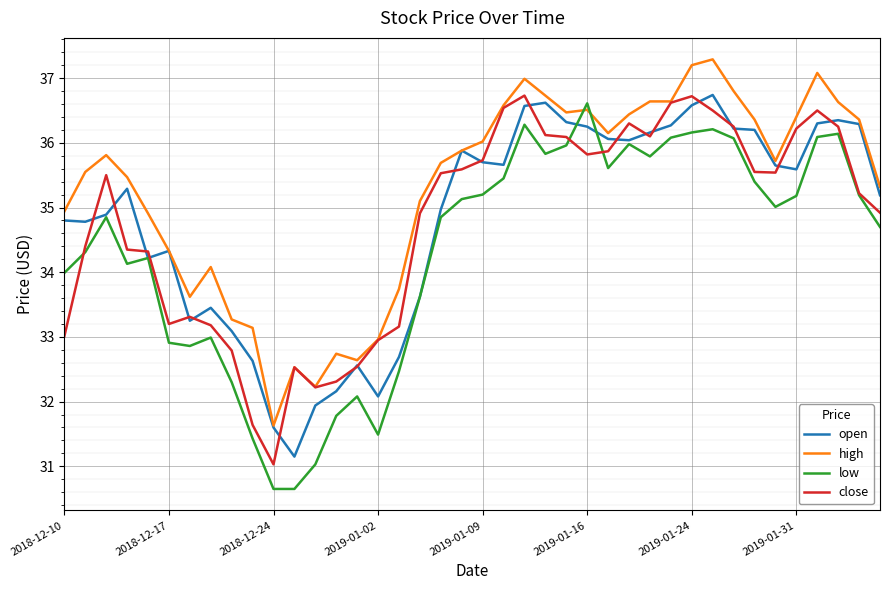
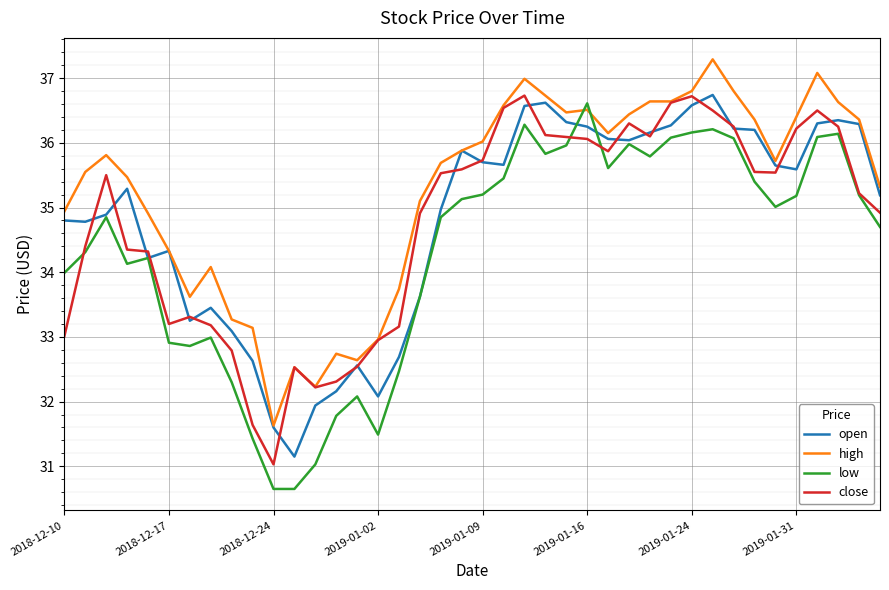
close, 2019-01-16: 35.8 -> 36.1
high, 2019-01-24: 37.2 -> 36.8
